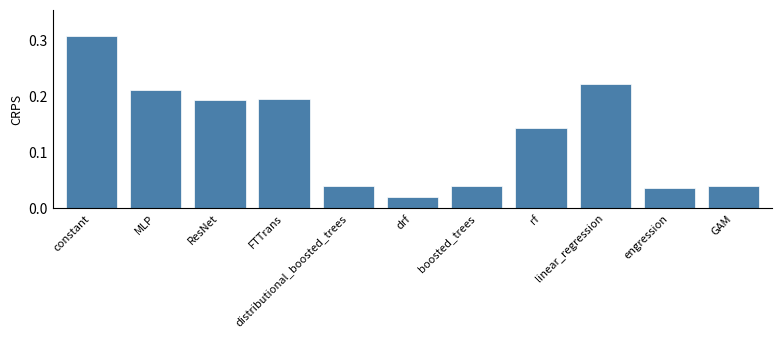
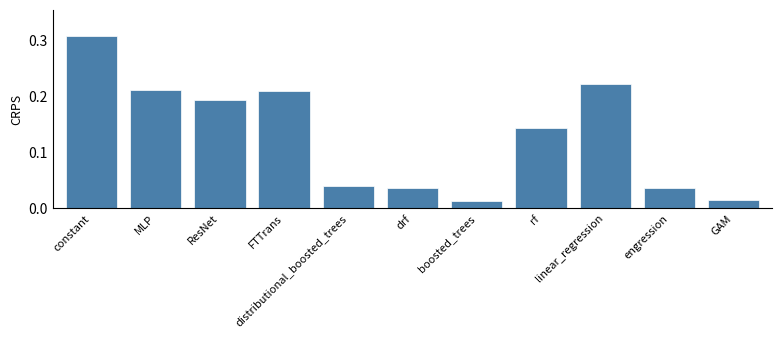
FTTrans: 0.19 -> 0.21
drf: 0.02 -> 0.04
boosted_trees: 0.04 -> 0.01
GAM: 0.04 -> 0.01
